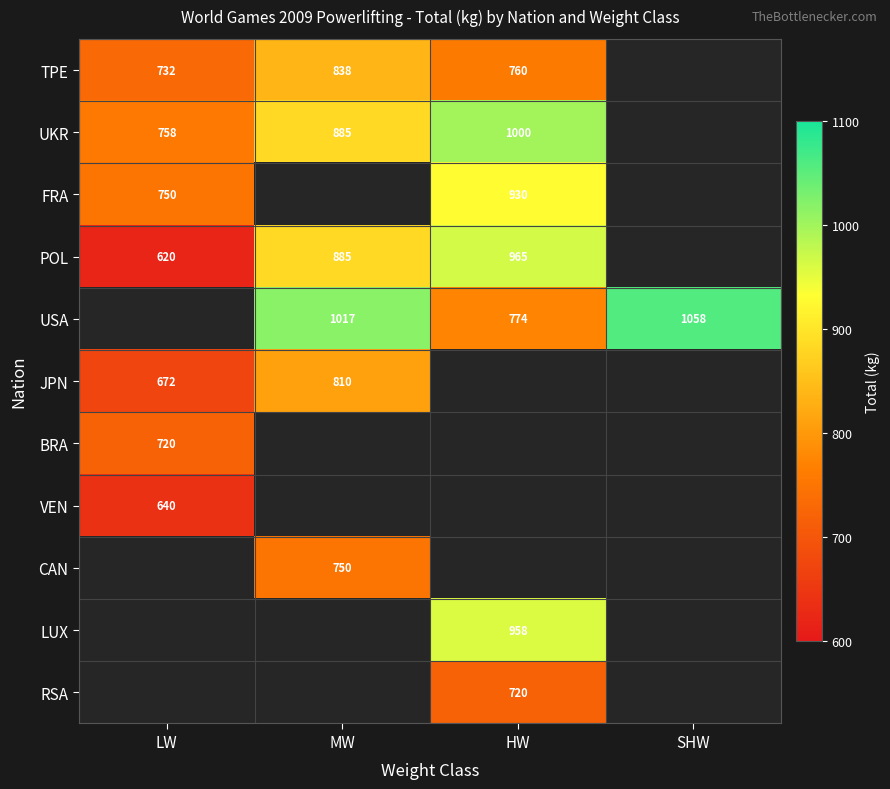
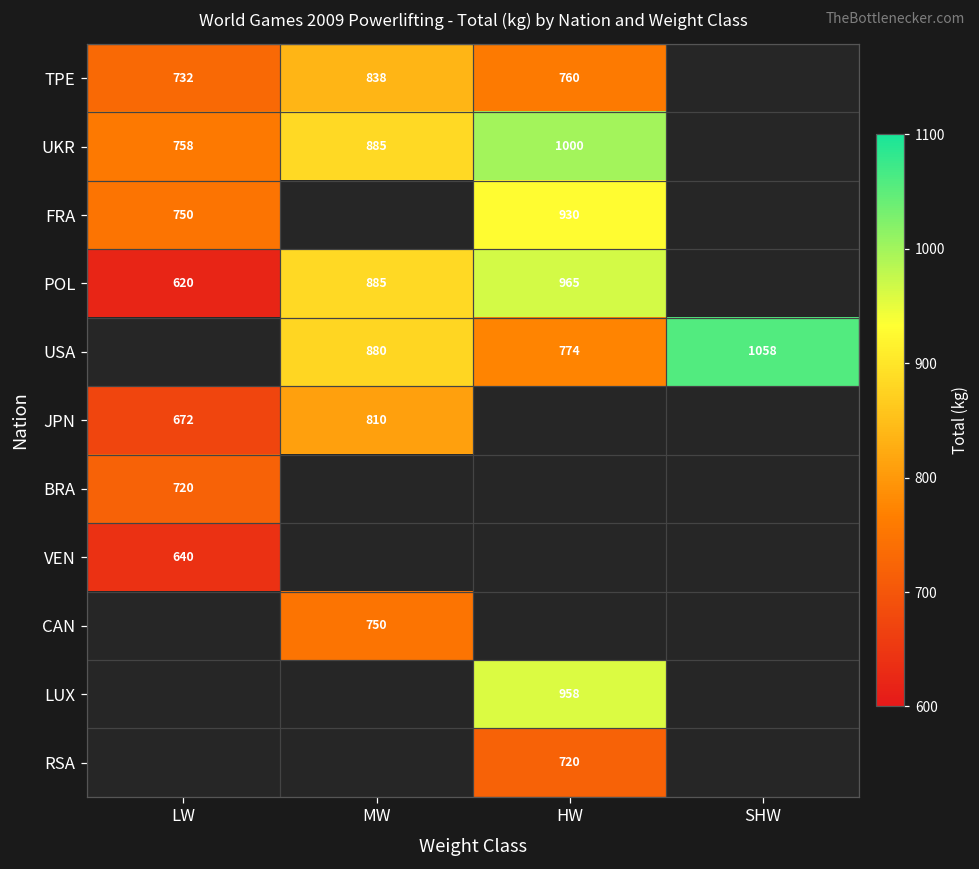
USA, MW: 1017 -> 880
